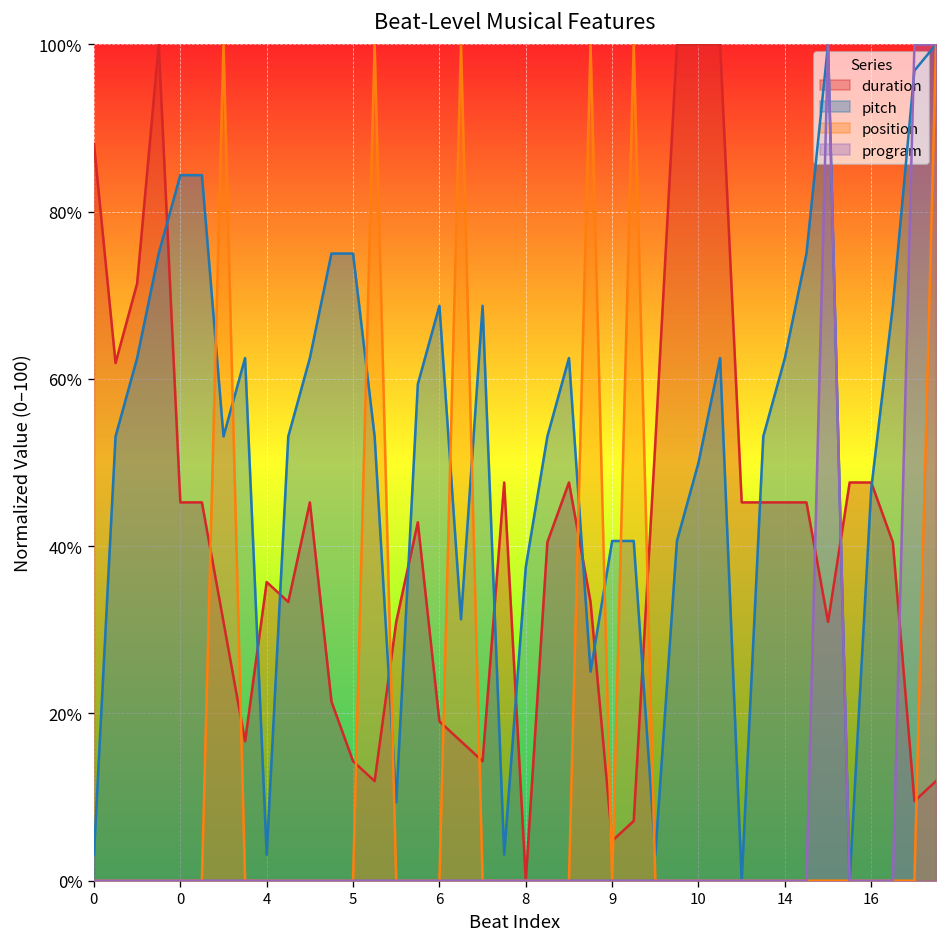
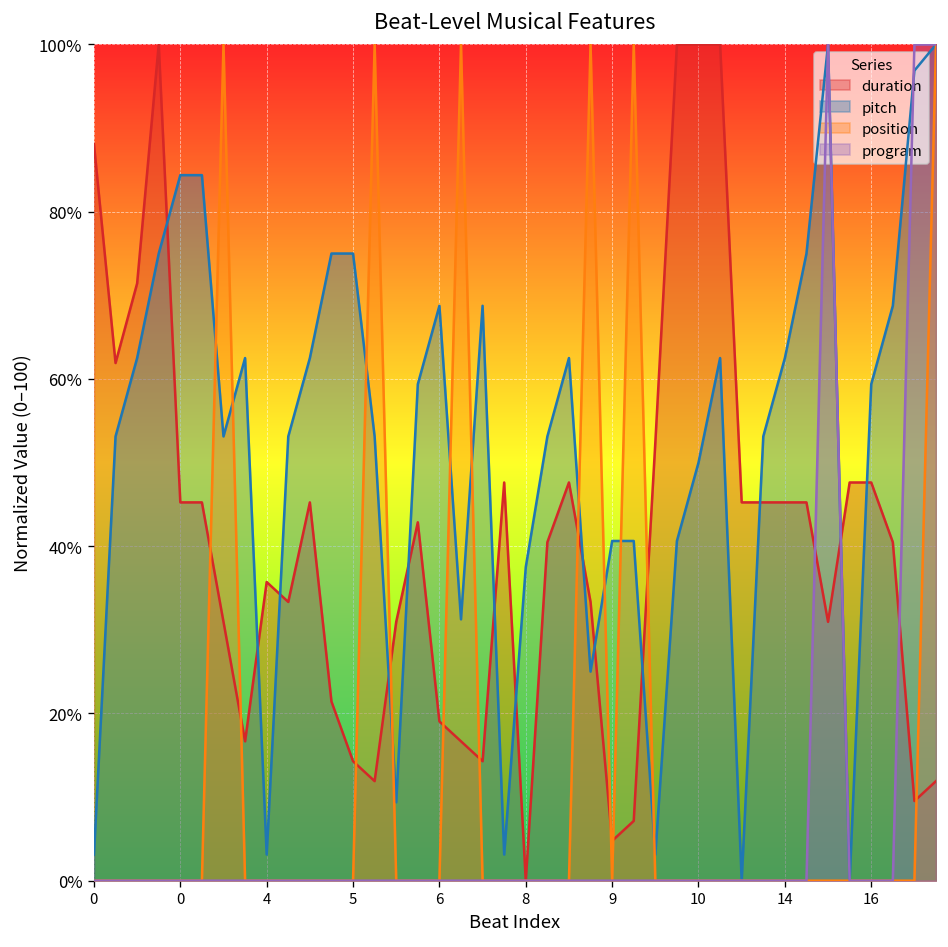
pitch, 16: 47% -> 59%
